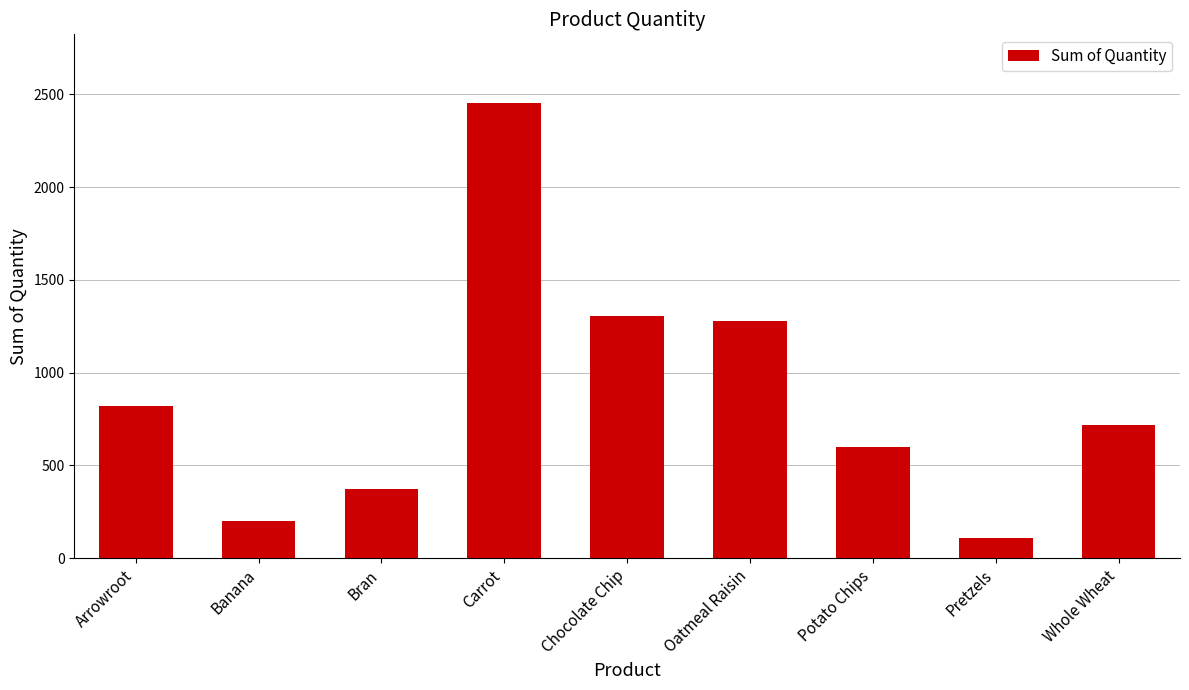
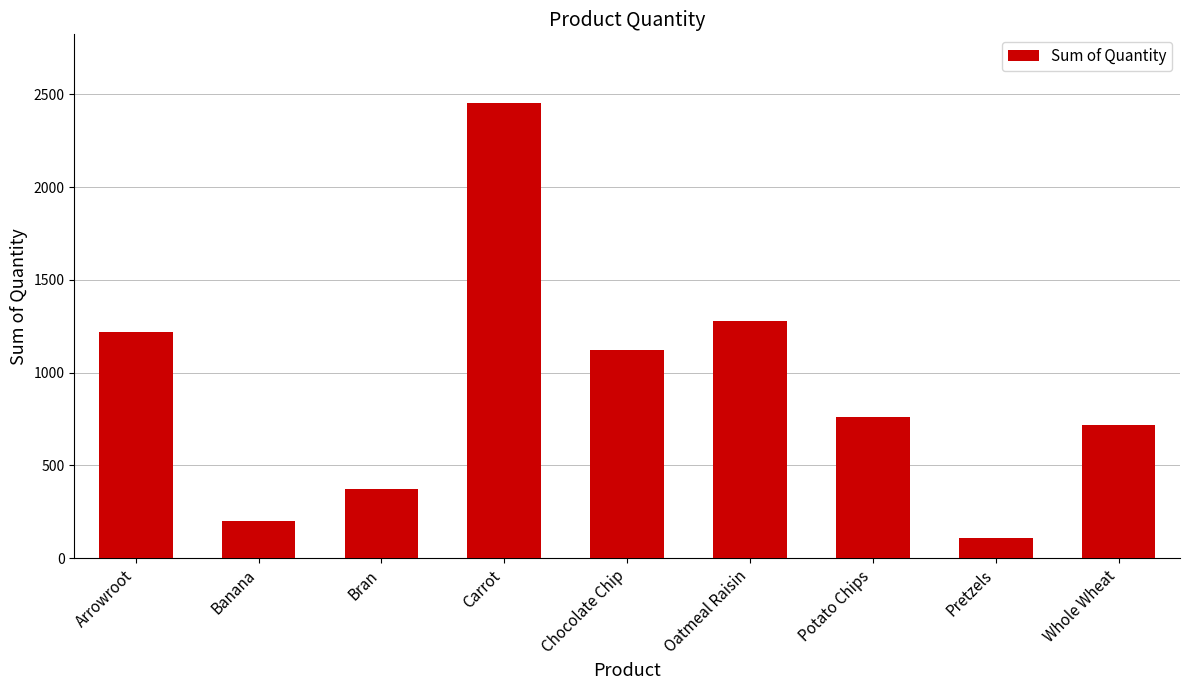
Arrowroot: 820 -> 1220
Chocolate Chip: 1310 -> 1120
Potato Chips: 600 -> 760
